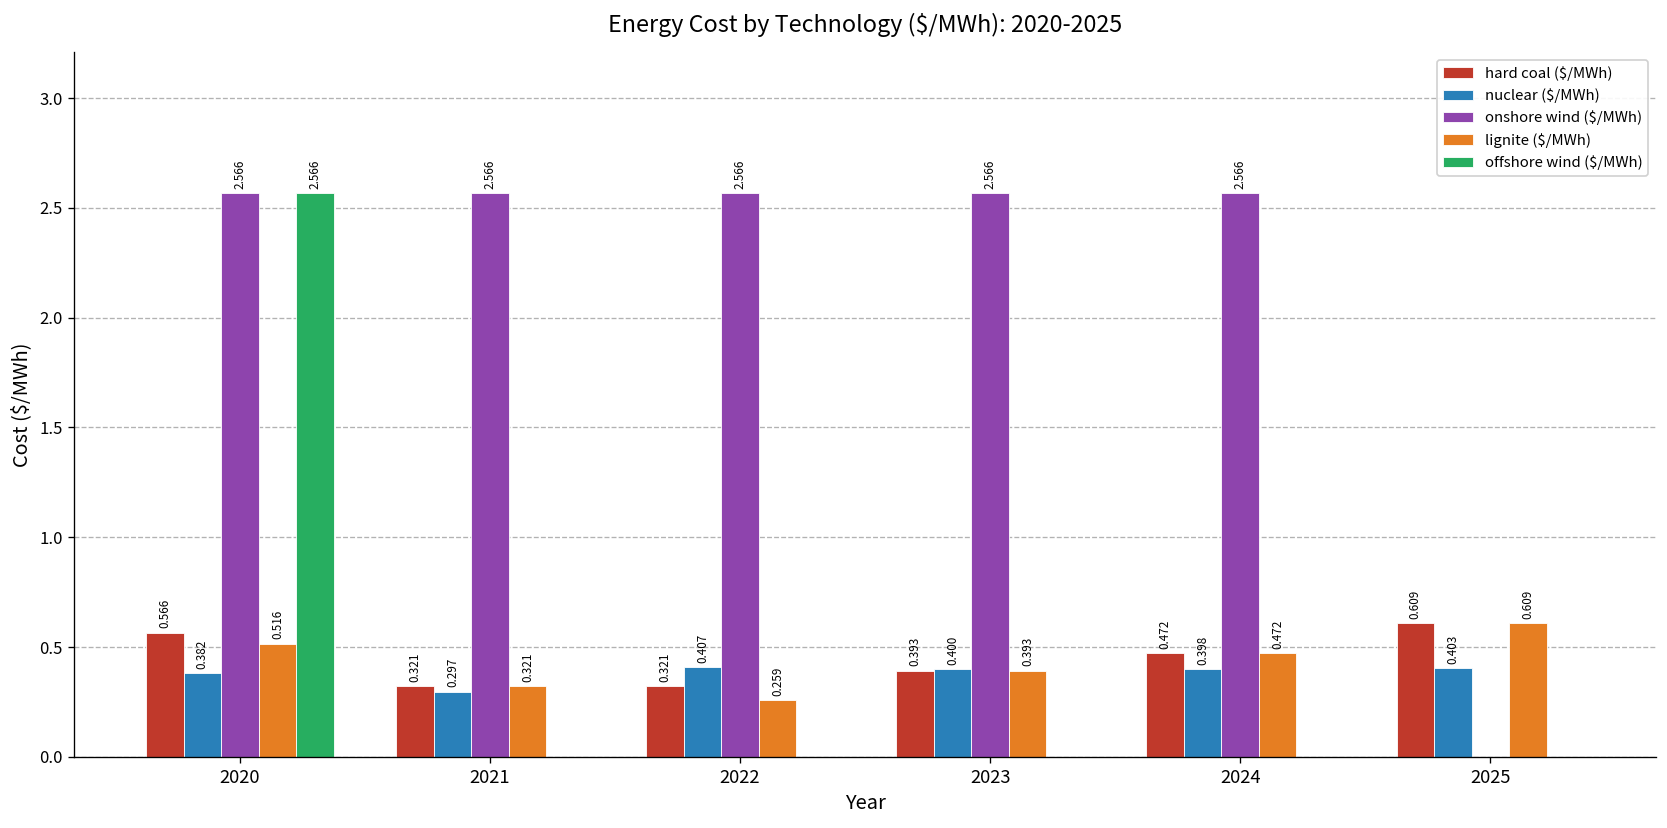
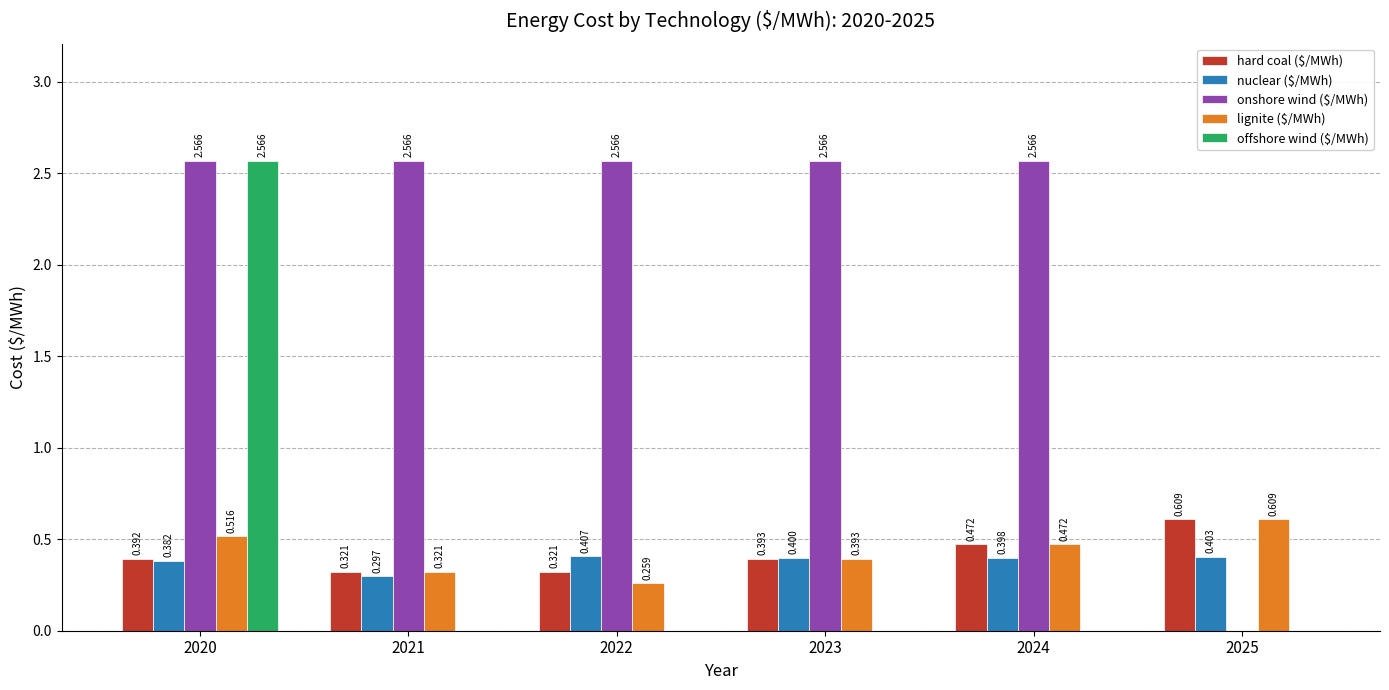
hard coal ($/MWh), 2020: 0.566 -> 0.392
